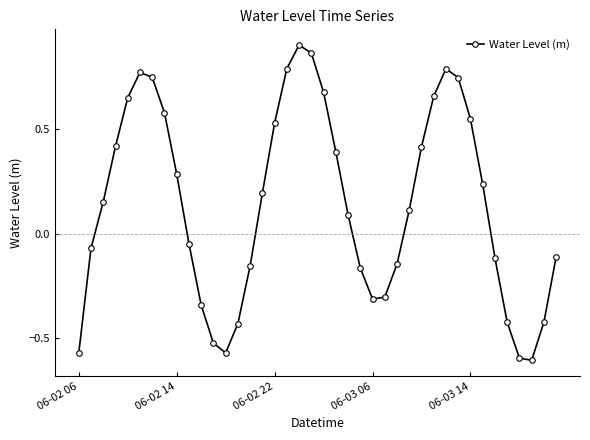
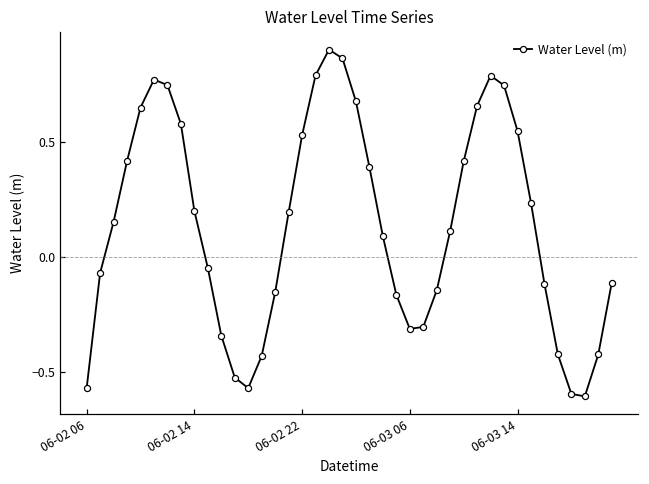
06-02 14: 0.28 -> 0.20
